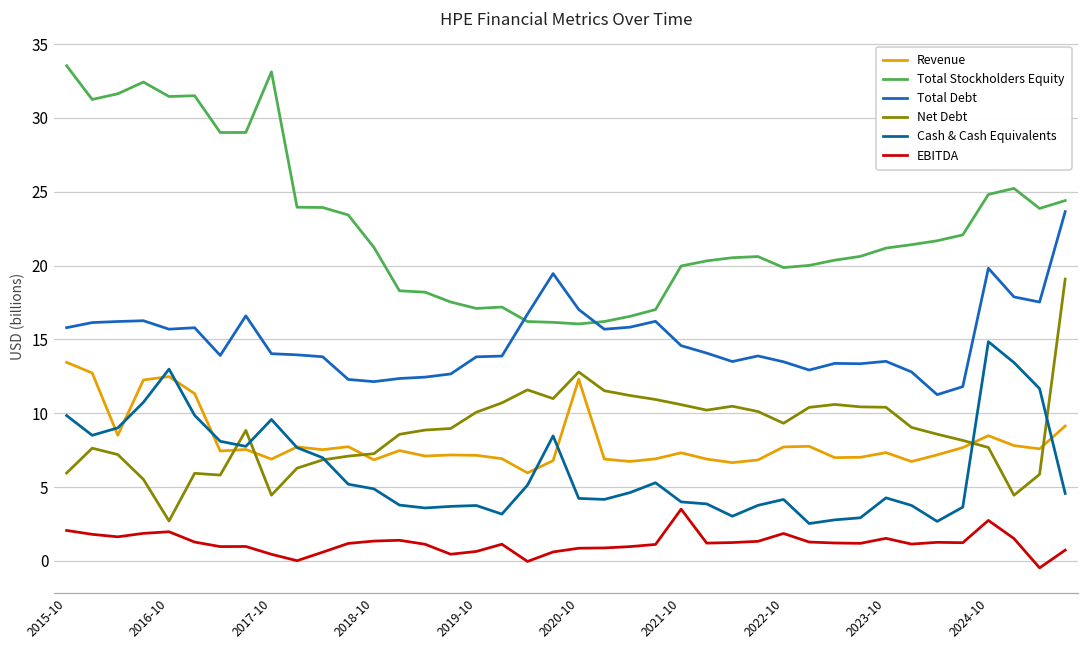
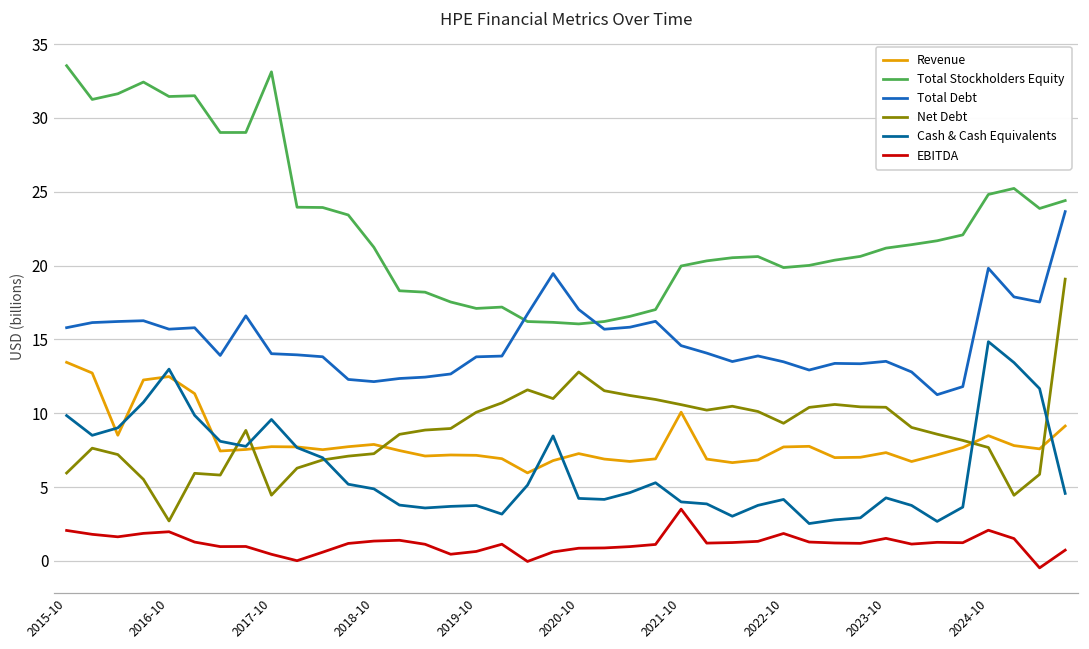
Revenue, 2017-10: 6.9 -> 7.7
Revenue, 2018-10: 6.8 -> 7.9
Revenue, 2020-10: 12.3 -> 7.3
Revenue, 2021-10: 7.3 -> 10.1
EBITDA, 2024-10: 2.7 -> 2.1
